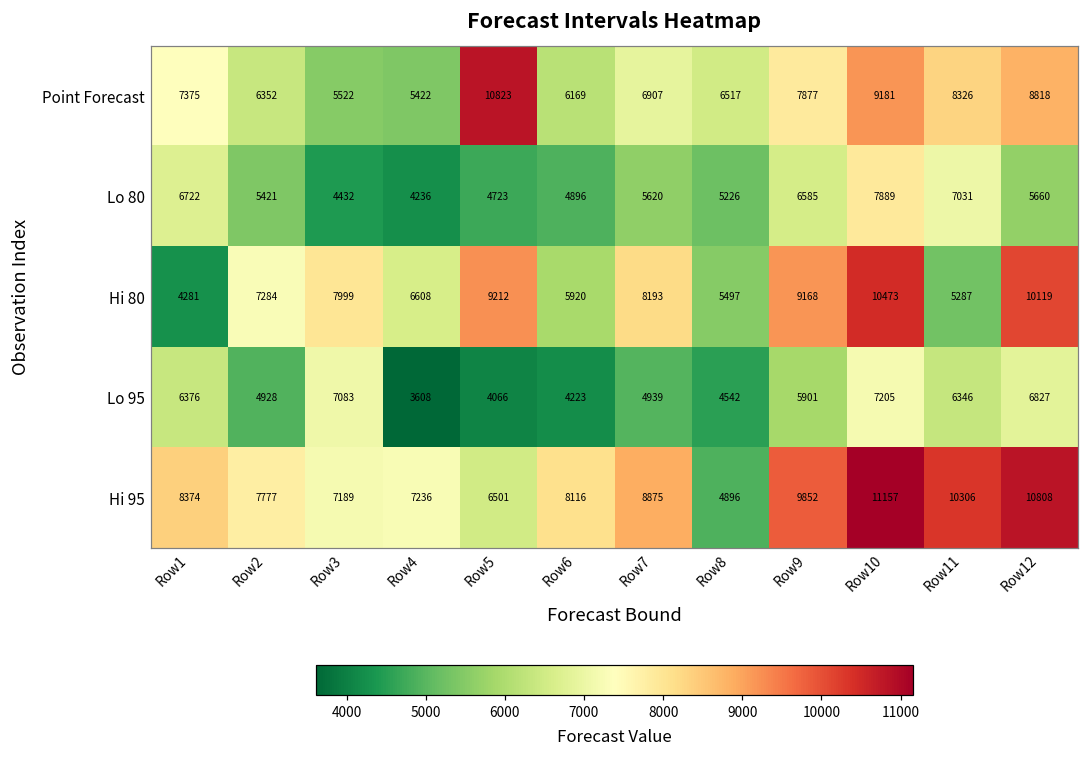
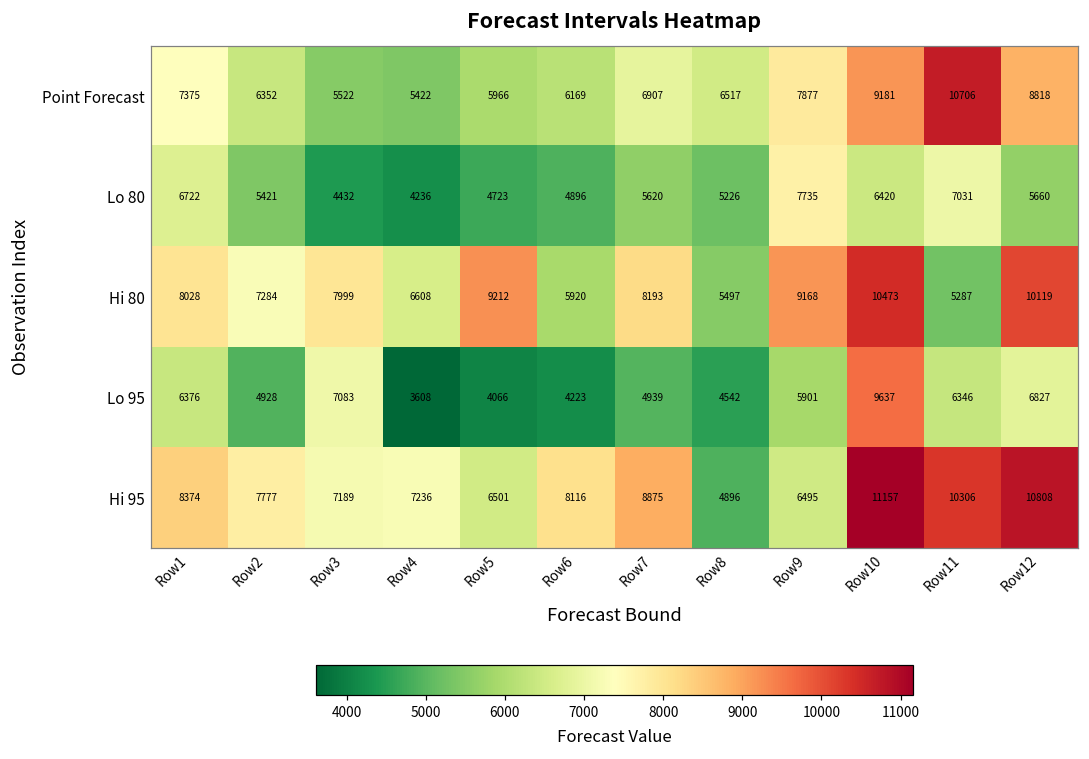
Point Forecast, Row5: 10823 -> 5966
Point Forecast, Row11: 8326 -> 10706
Lo 80, Row9: 6585 -> 7735
Lo 80, Row10: 7889 -> 6420
Hi 80, Row1: 4281 -> 8028
Lo 95, Row10: 7205 -> 9637
Hi 95, Row9: 9852 -> 6495
